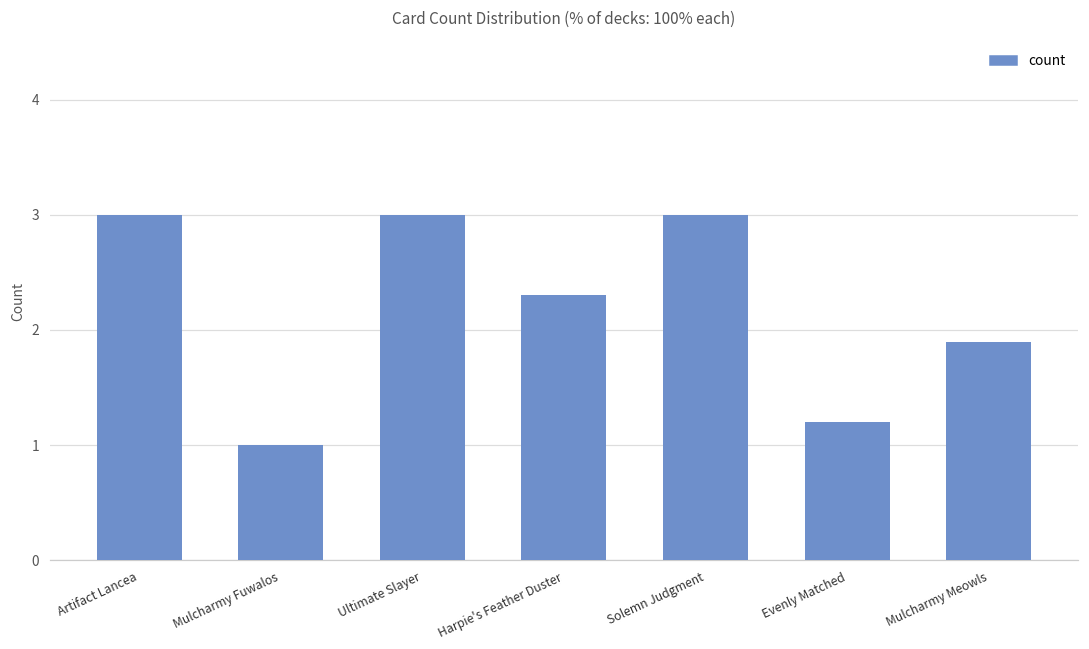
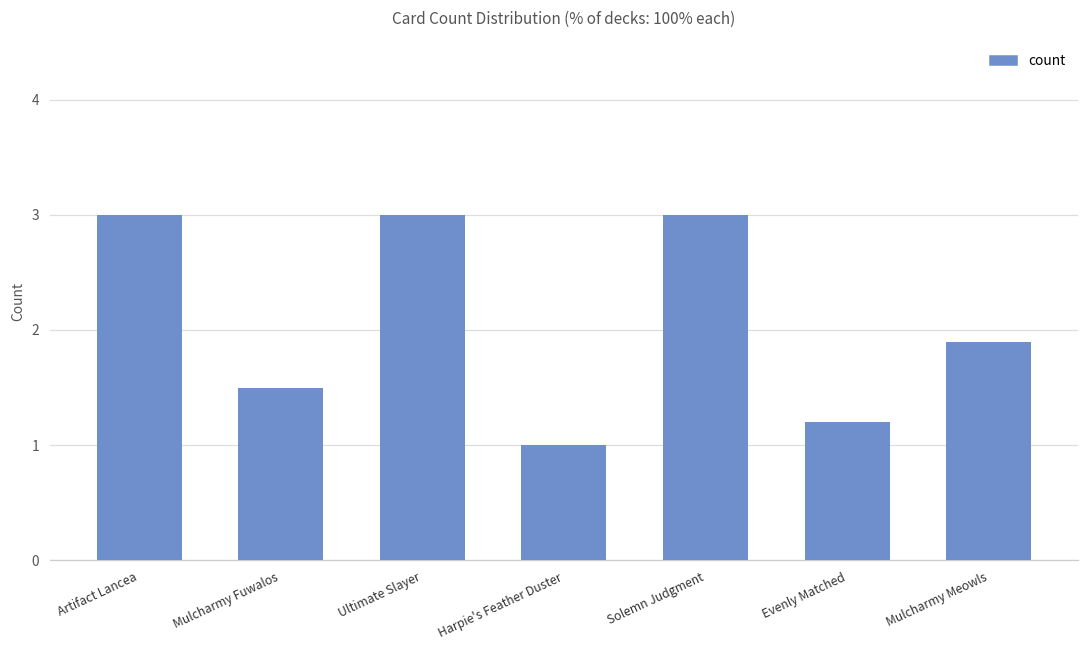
Mulcharmy Fuwalos: 1.0 -> 1.5
Harpie's Feather Duster: 2.3 -> 1.0
